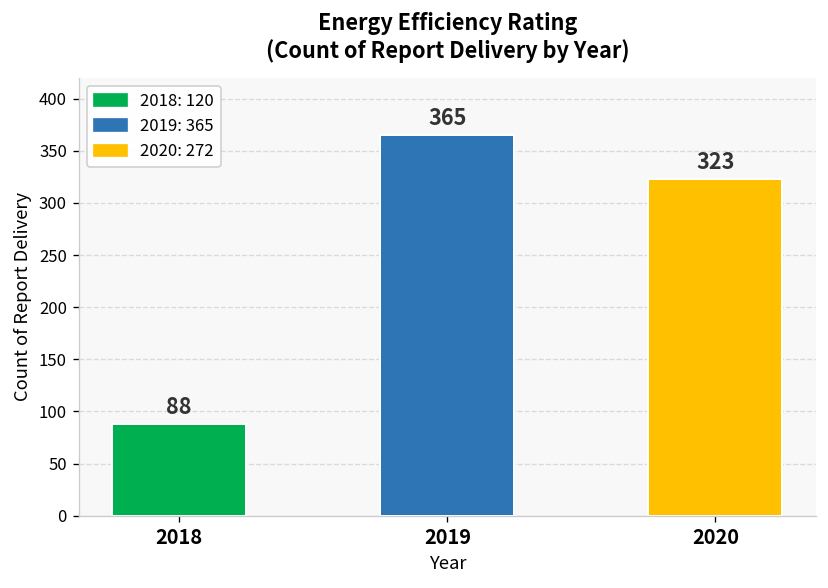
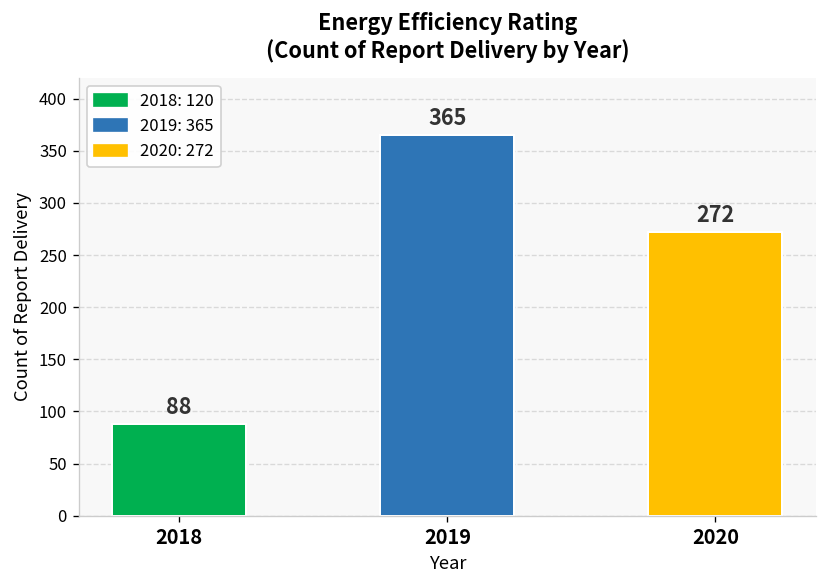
2020: 323 -> 272
